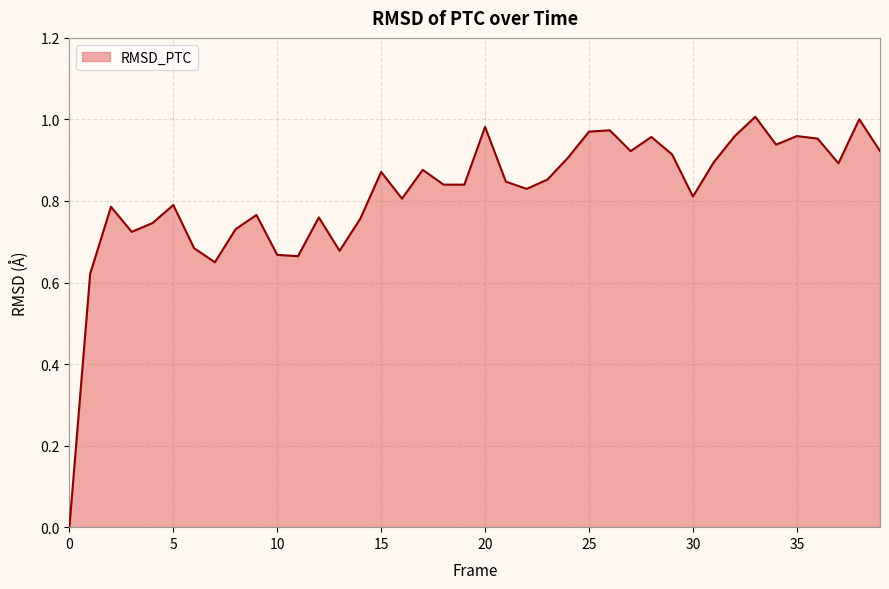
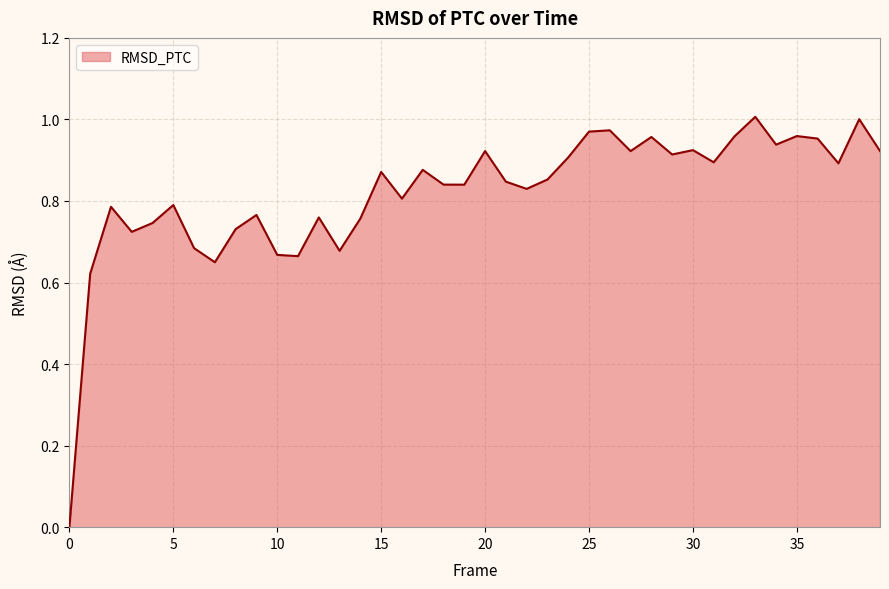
20: 0.98 -> 0.92
30: 0.81 -> 0.92
